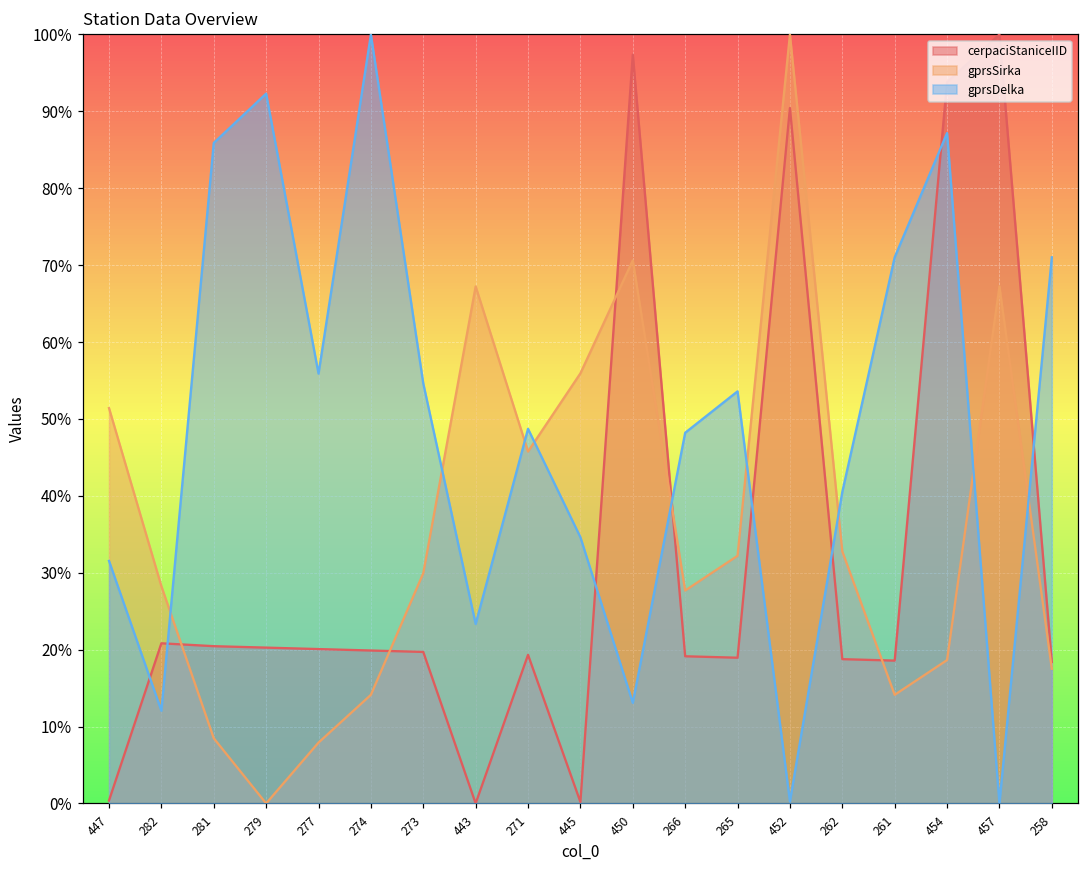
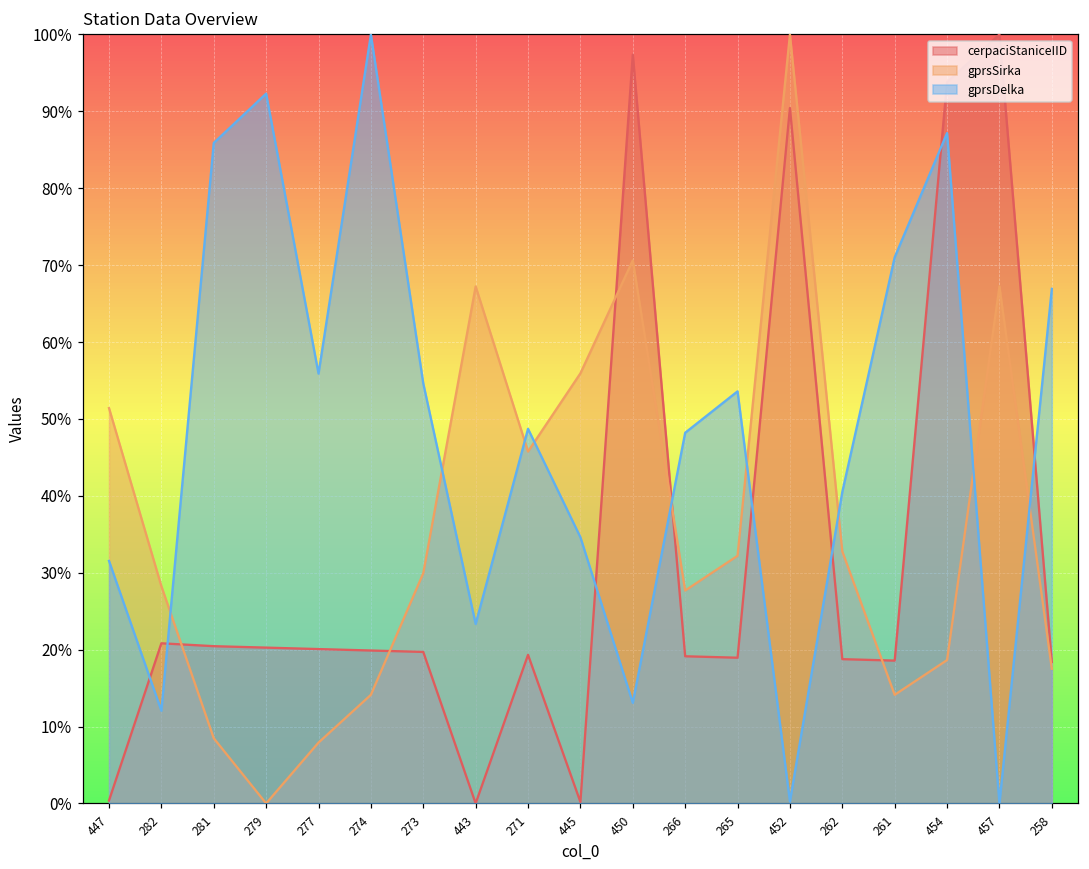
gprsDelka, 258: 71% -> 67%
